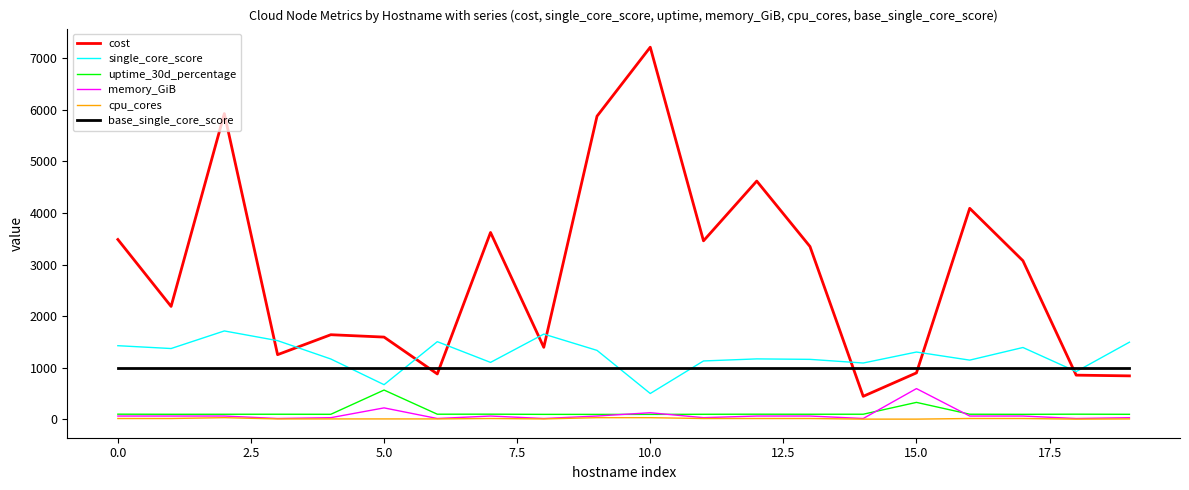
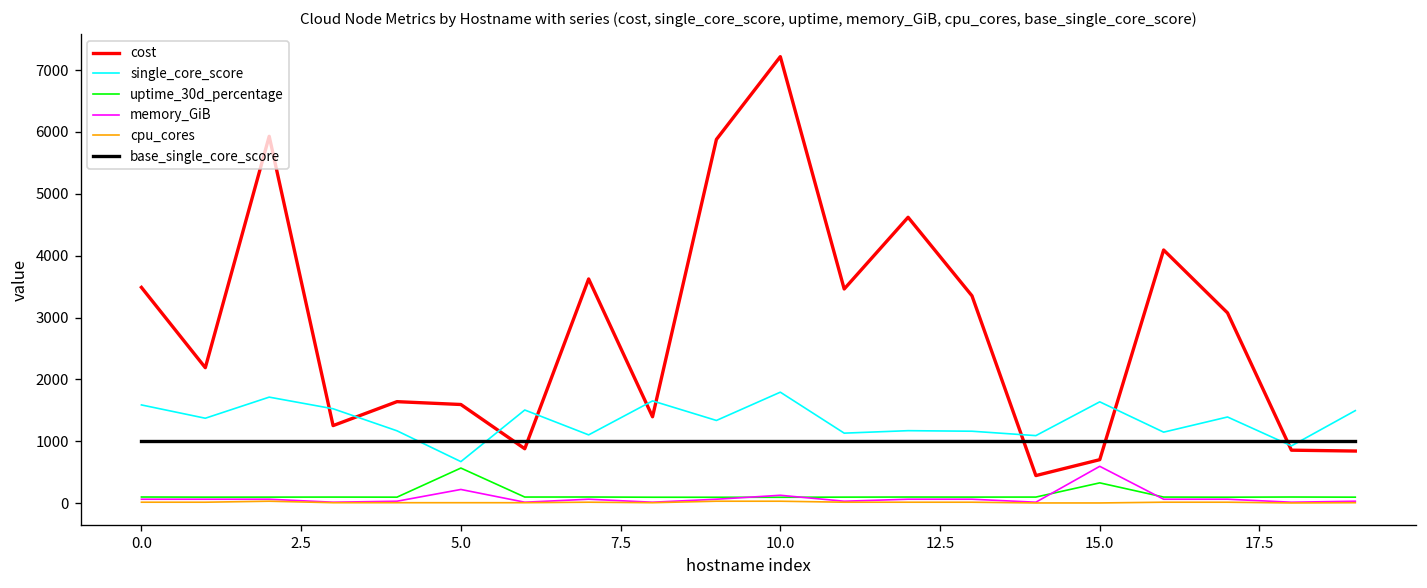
single_core_score, 0.0: 1400 -> 1600
single_core_score, 10.0: 500 -> 1800
cost, 15.0: 900 -> 700
single_core_score, 15.0: 1300 -> 1600
